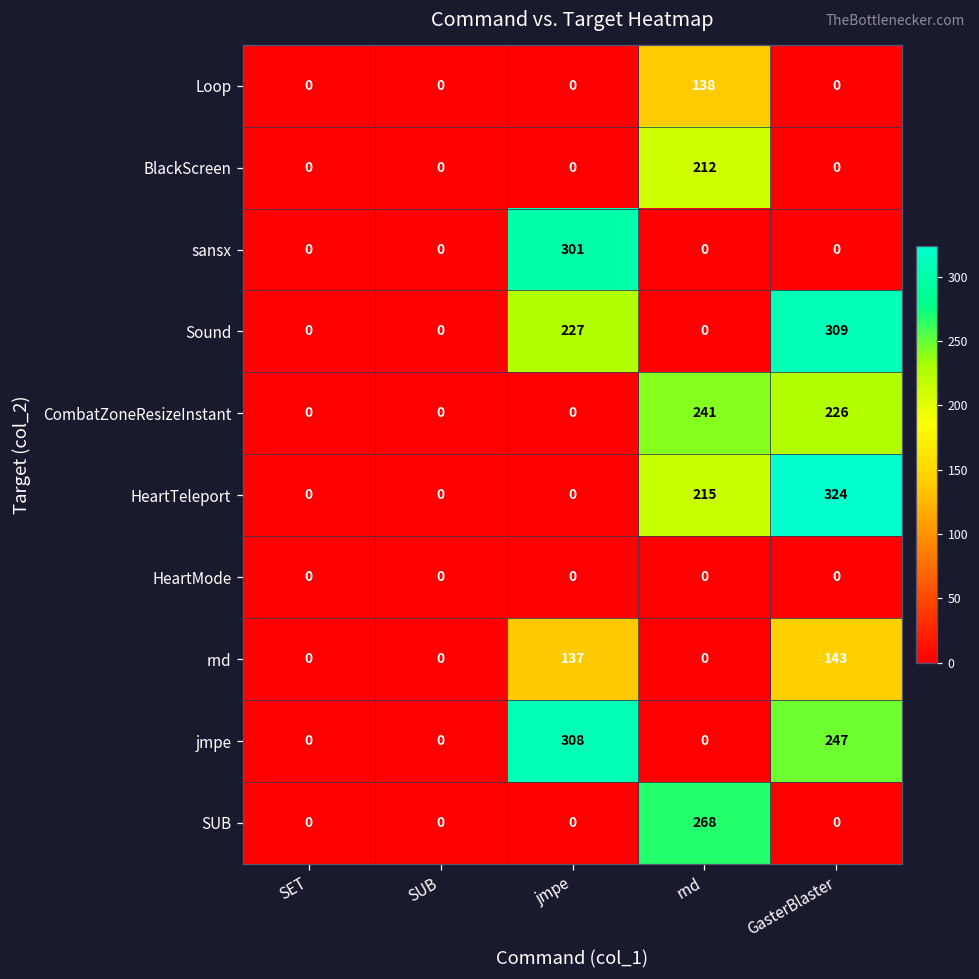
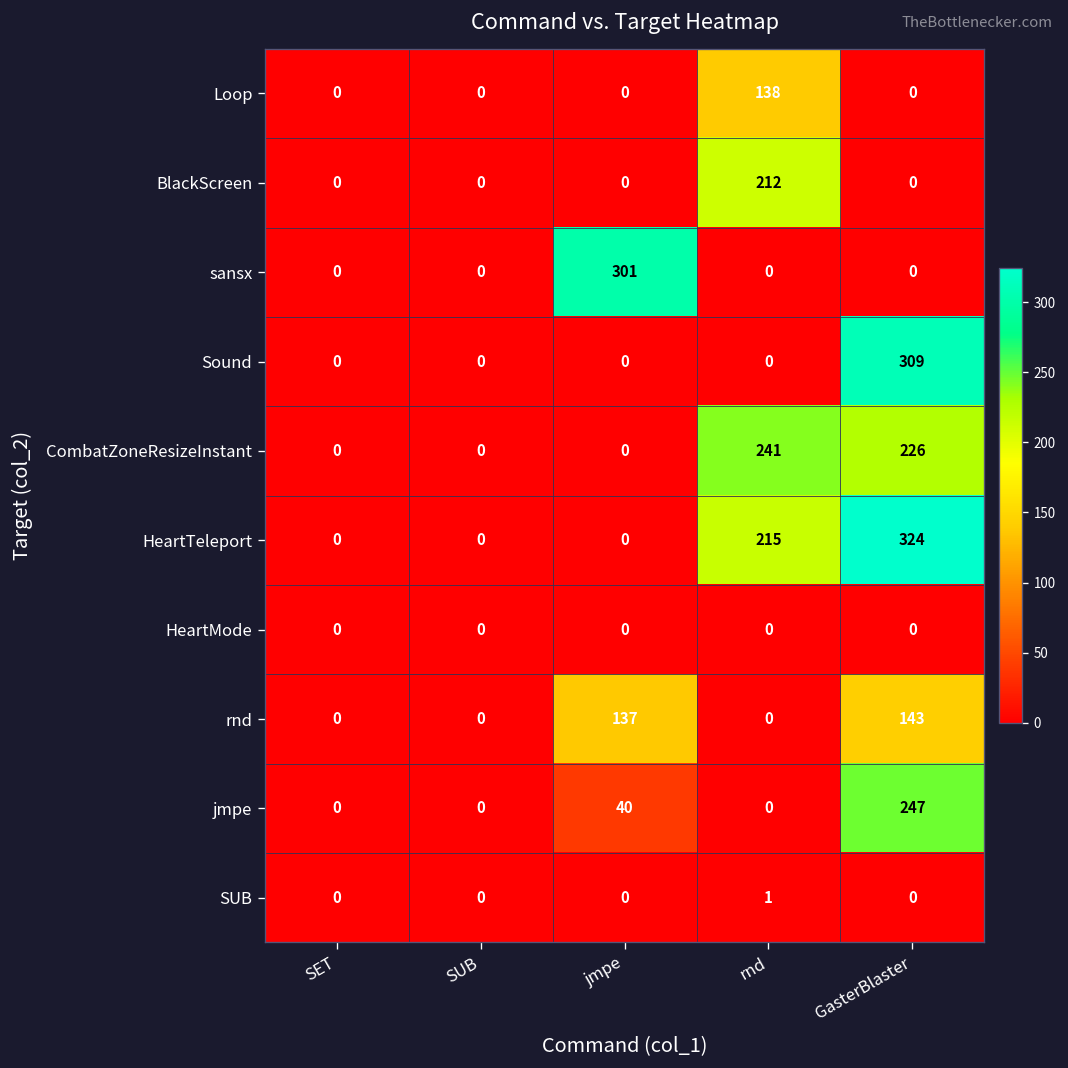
Sound, jmpe: 227 -> 0
jmpe, jmpe: 308 -> 40
SUB, rnd: 268 -> 1
